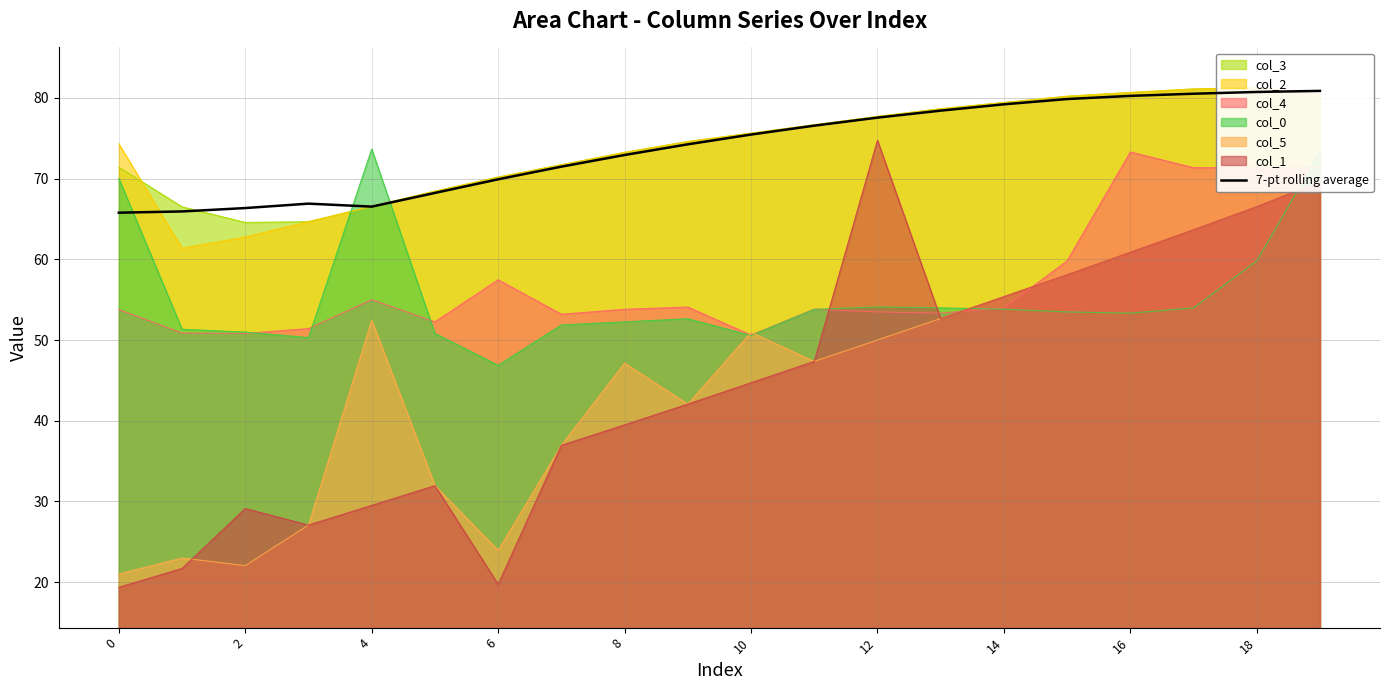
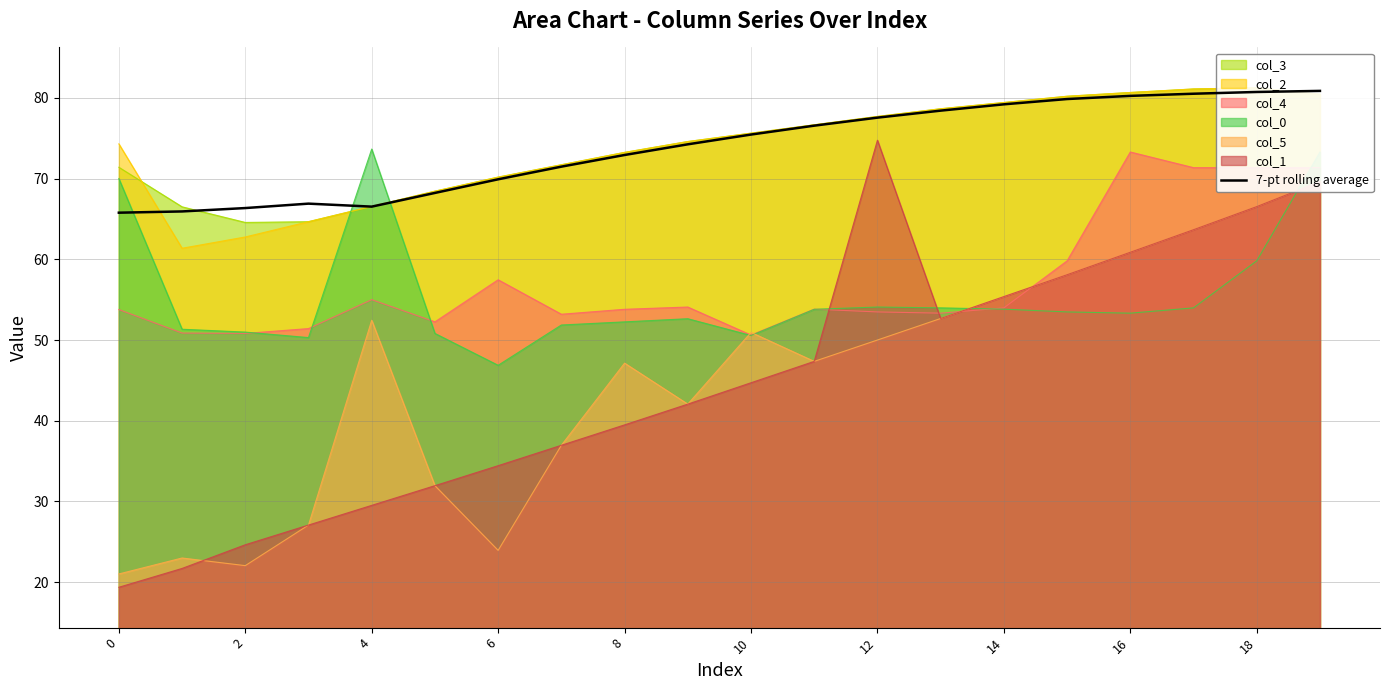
col_1, 2: 29 -> 25
col_1, 6: 20 -> 34
